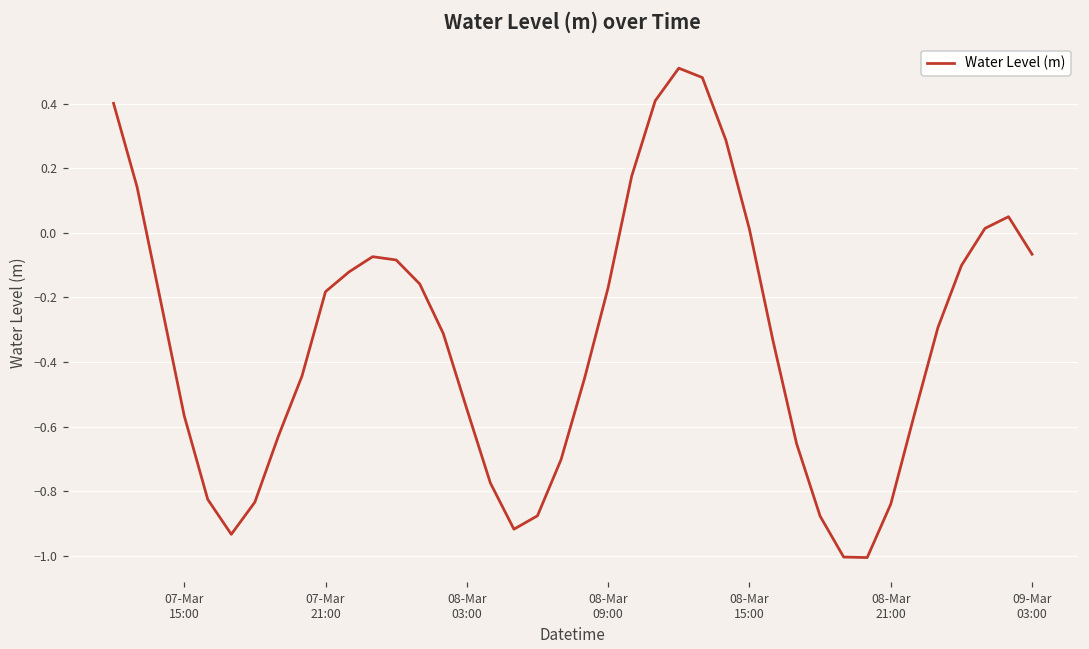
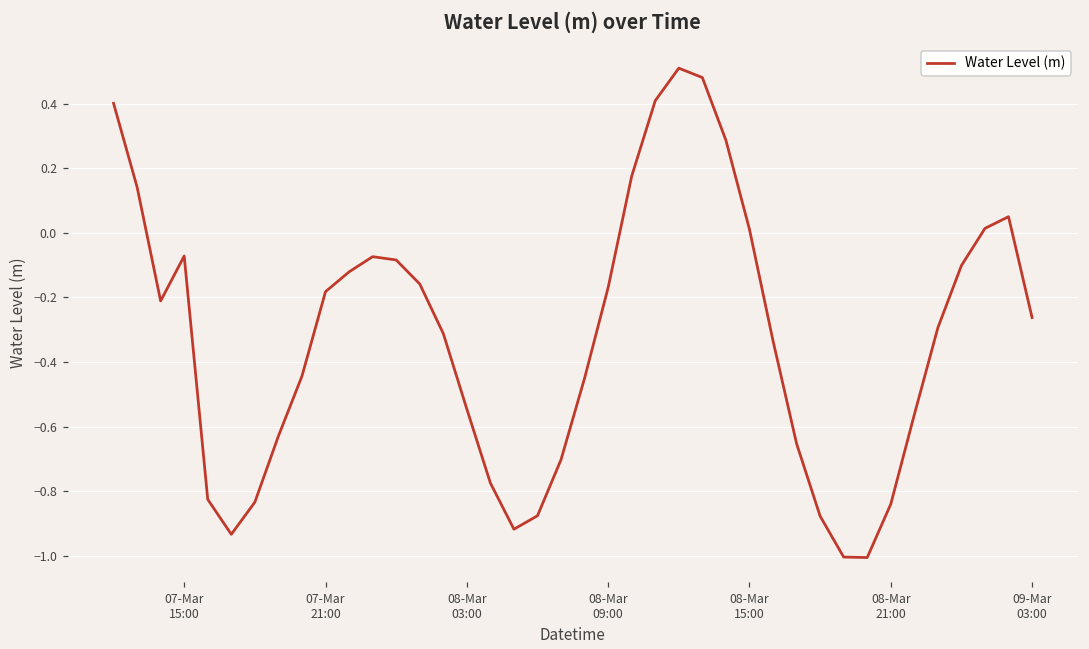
07-Mar 15:00: -0.57 -> -0.07
09-Mar 03:00: -0.07 -> -0.26
